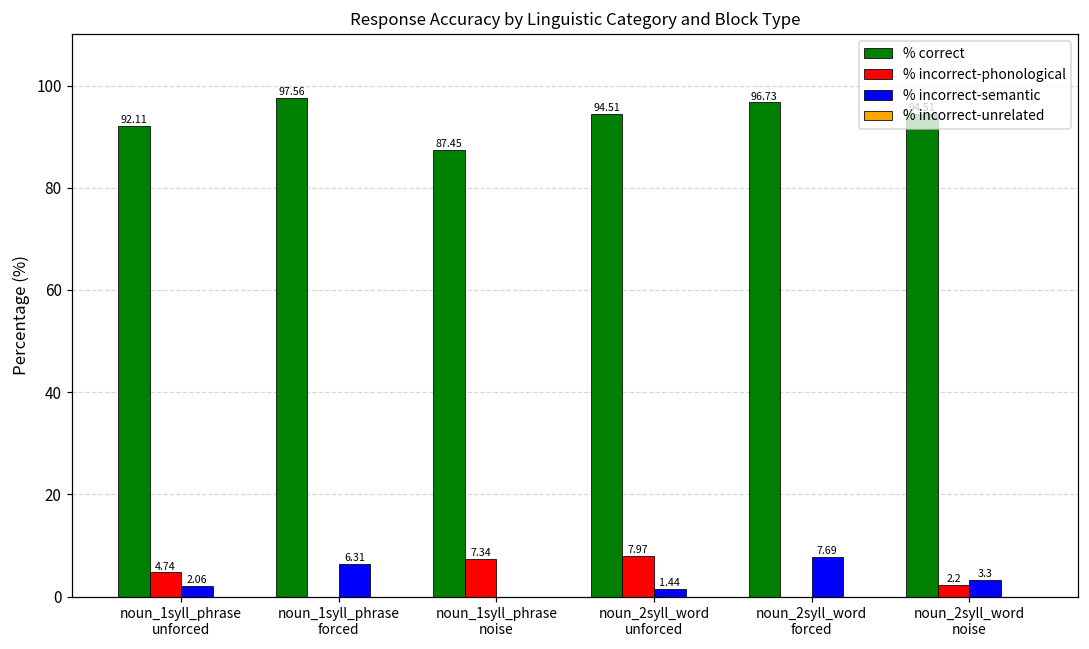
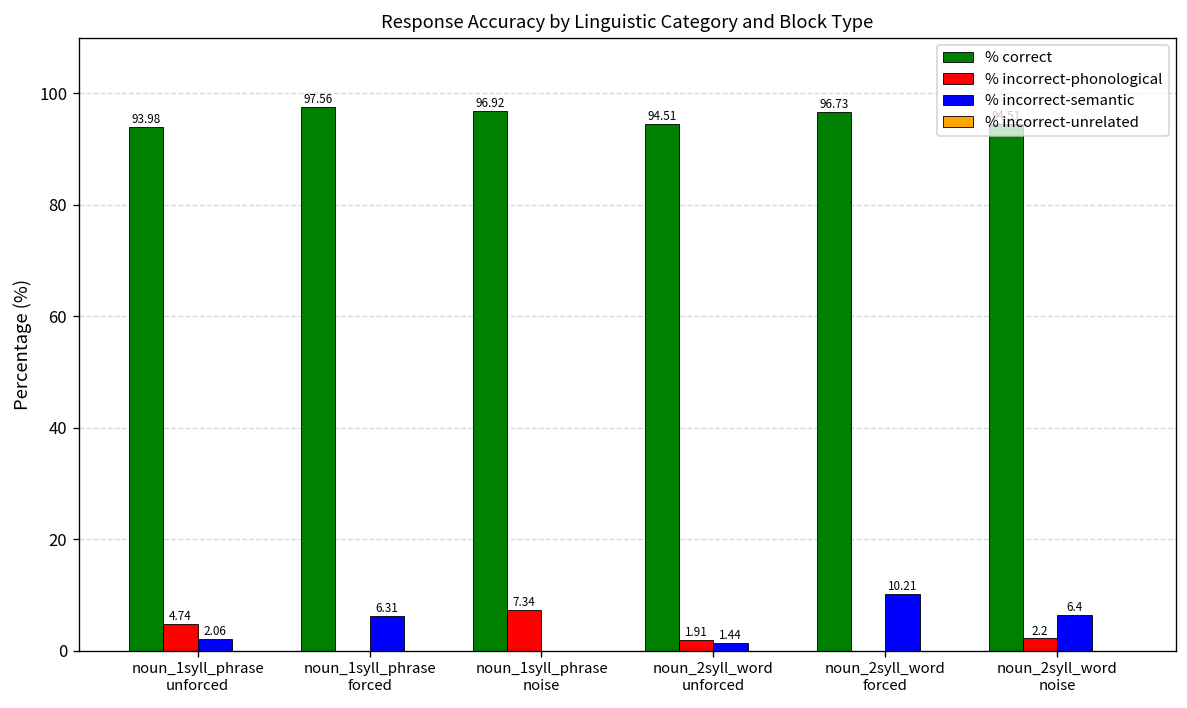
% correct, noun_1syll_phrase unforced: 92.11 -> 93.98
% correct, noun_1syll_phrase noise: 87.45 -> 96.92
% incorrect-phonological, noun_2syll_word unforced: 7.97 -> 1.91
% incorrect-semantic, noun_2syll_word forced: 7.69 -> 10.21
% incorrect-semantic, noun_2syll_word noise: 3.3 -> 6.4
